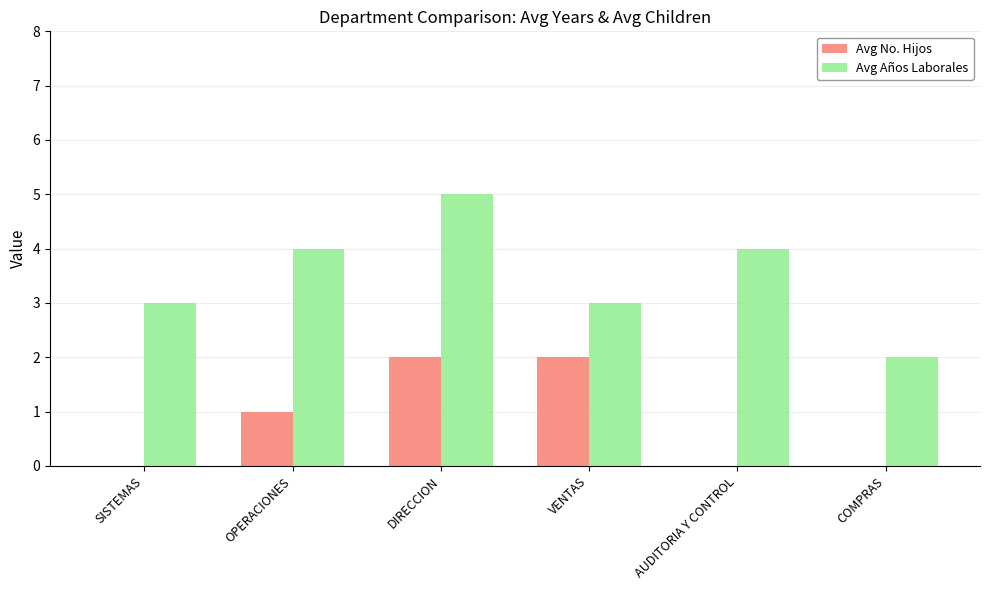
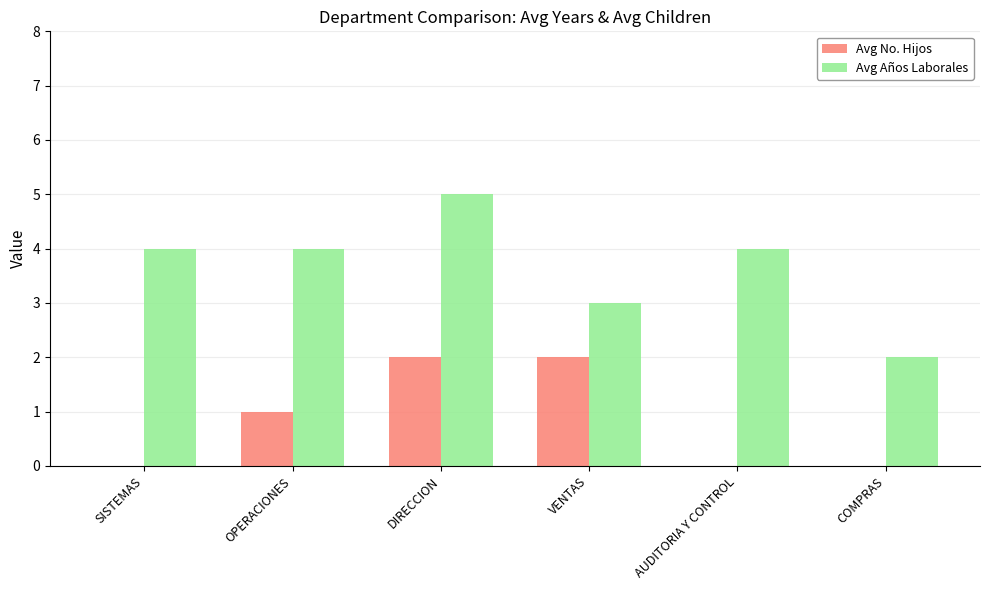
Avg Años Laborales, SISTEMAS: 3 -> 4
